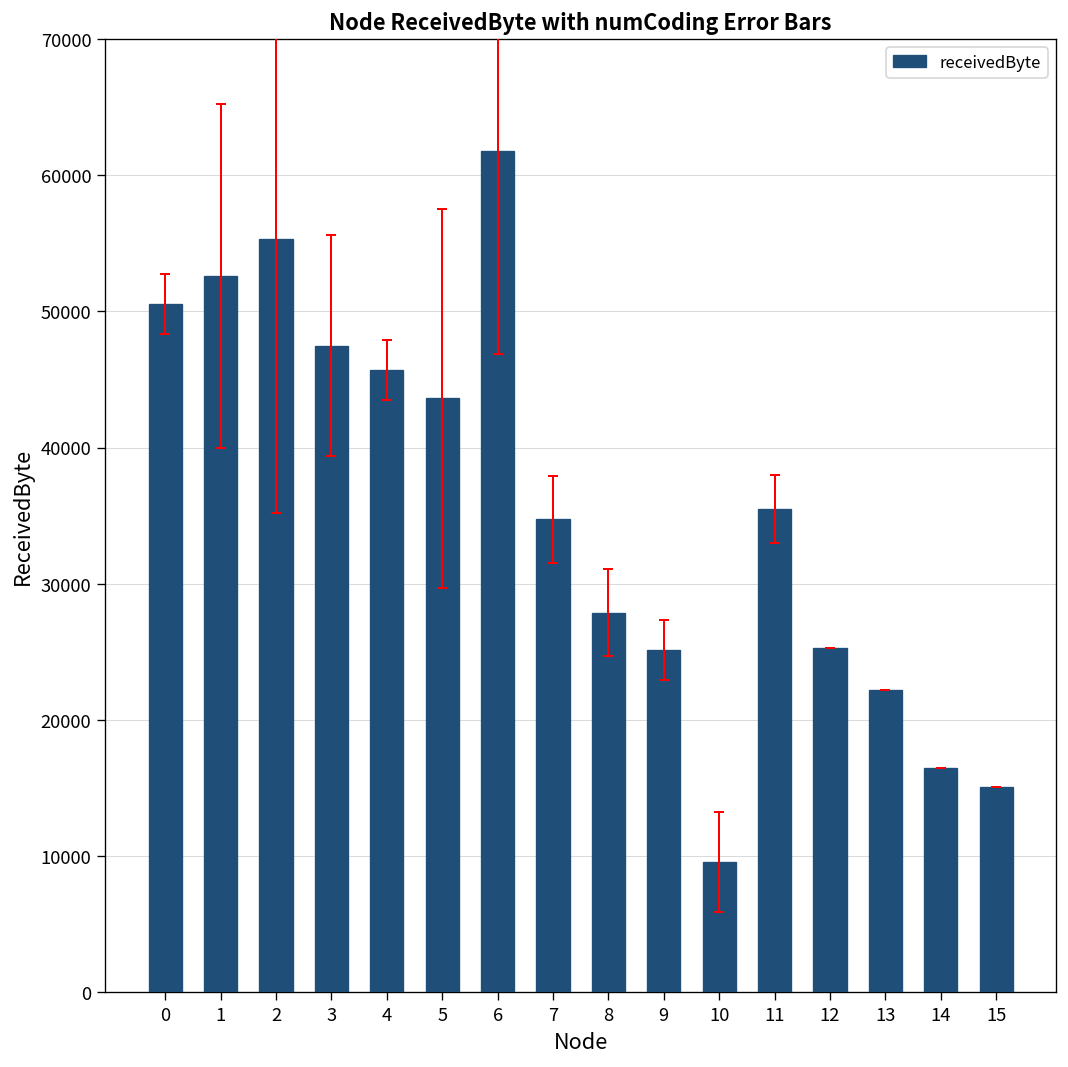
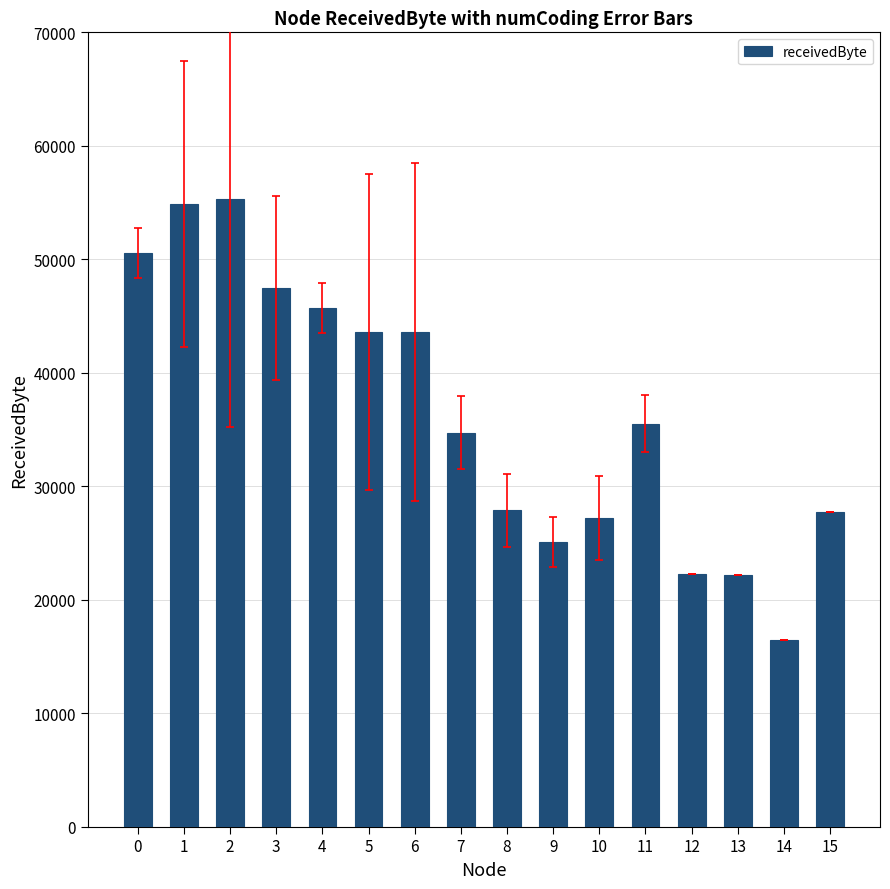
receivedByte, 1: 52600 -> 54900
receivedByte, 6: 61700 -> 43600
receivedByte, 10: 9600 -> 27200
receivedByte, 12: 25300 -> 22300
receivedByte, 15: 15100 -> 27700
